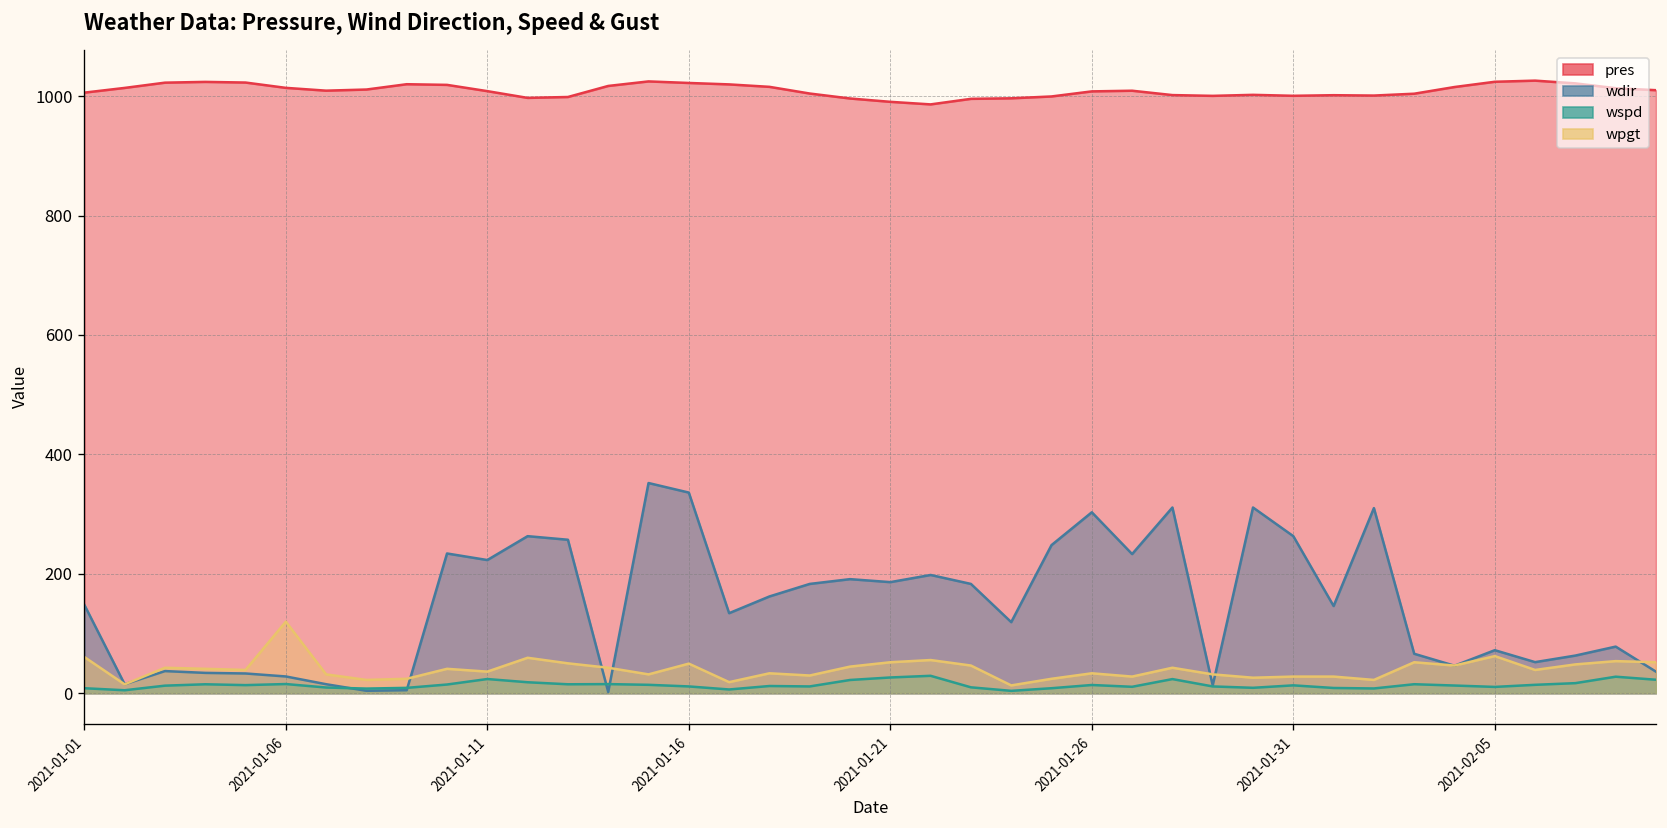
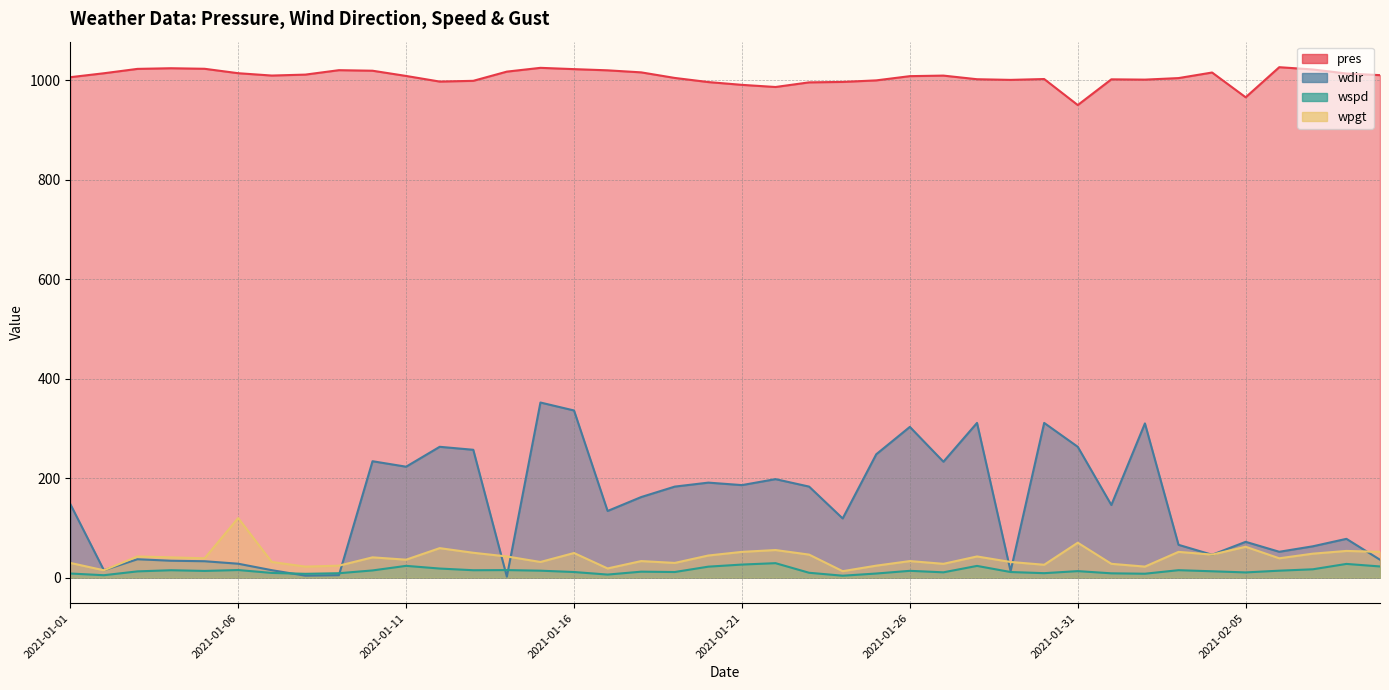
wpgt, 2021-01-01: 60 -> 30
pres, 2021-01-31: 1000 -> 950
wpgt, 2021-01-31: 30 -> 70
pres, 2021-02-05: 1020 -> 970
